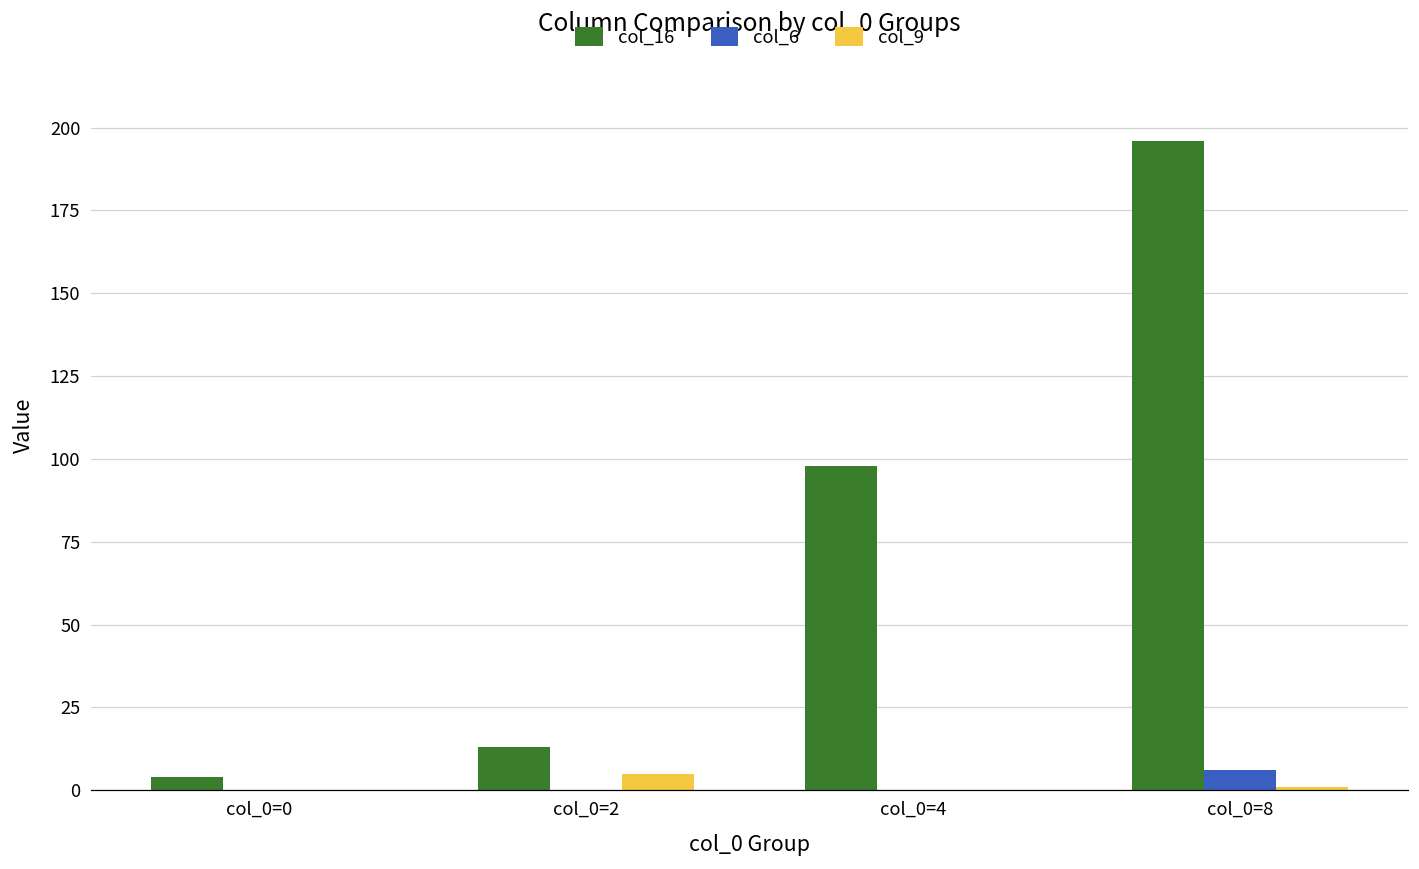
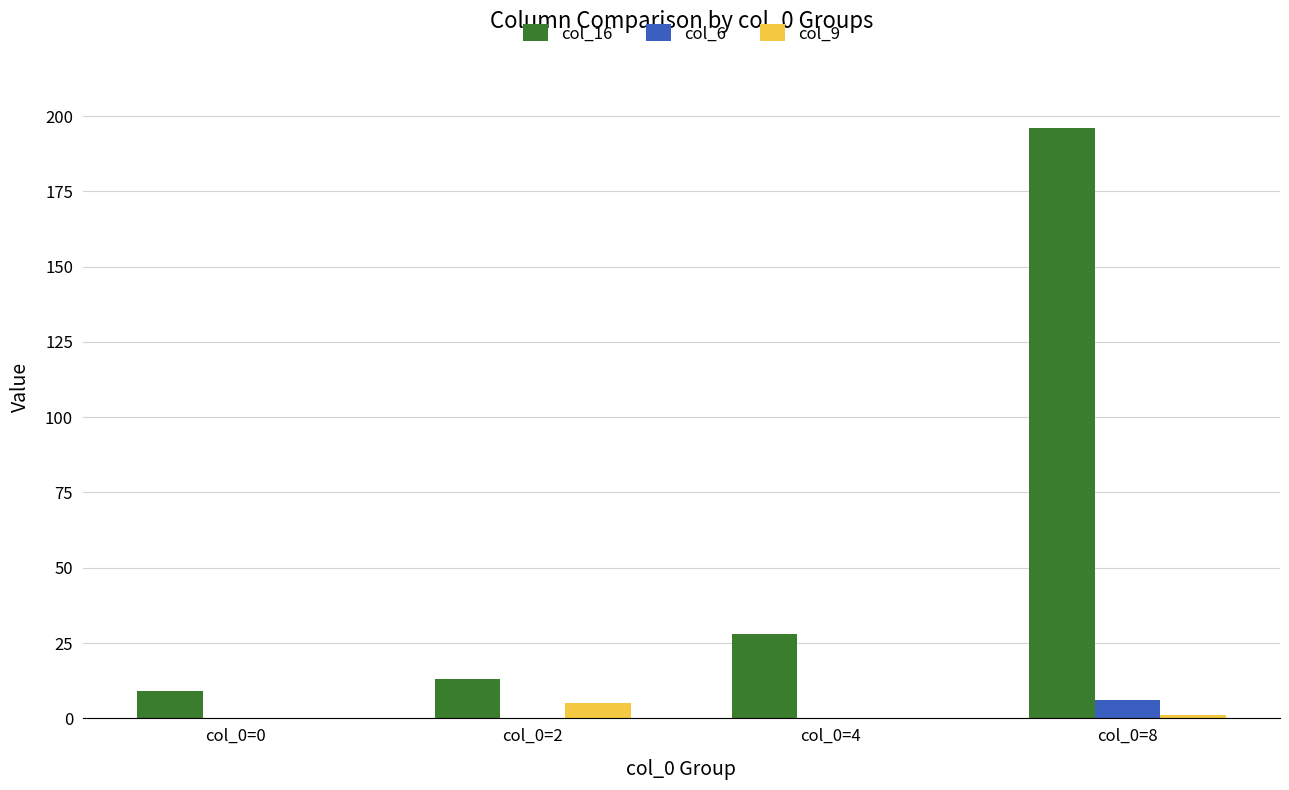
col_16, col_0=0: 4 -> 9
col_16, col_0=4: 98 -> 28
